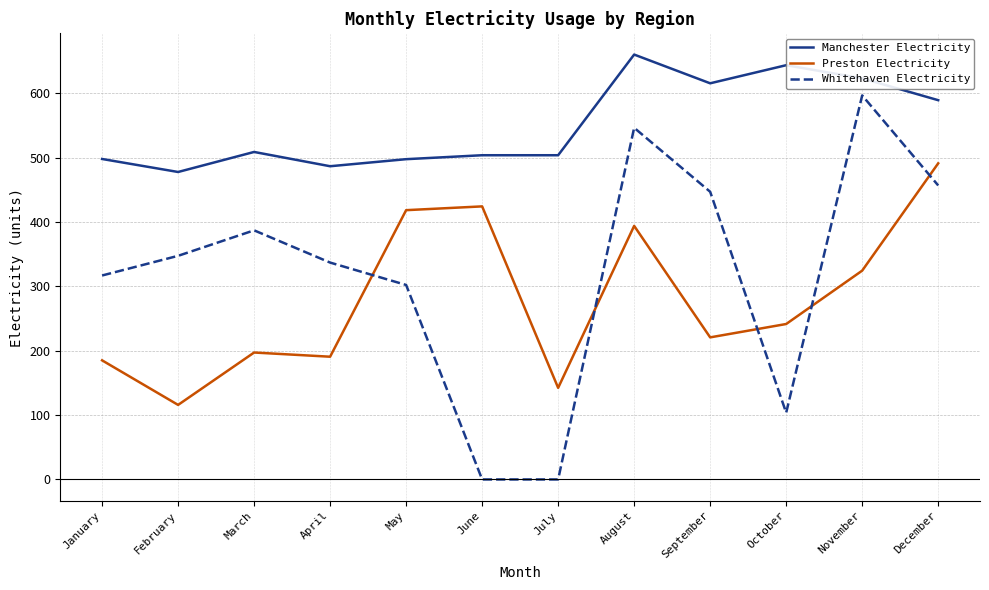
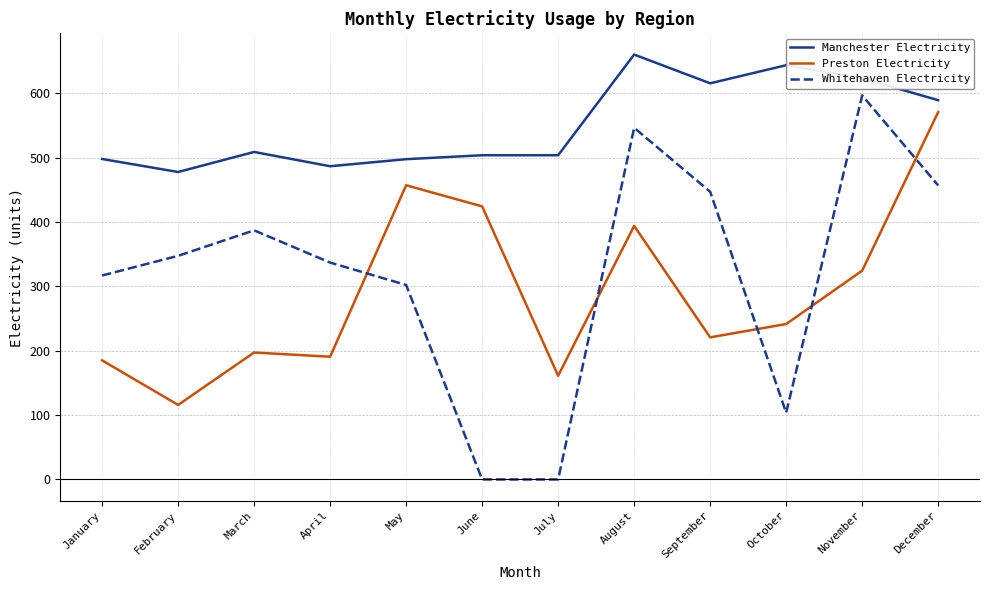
Preston Electricity, May: 420 -> 460
Preston Electricity, July: 140 -> 160
Preston Electricity, December: 490 -> 570
